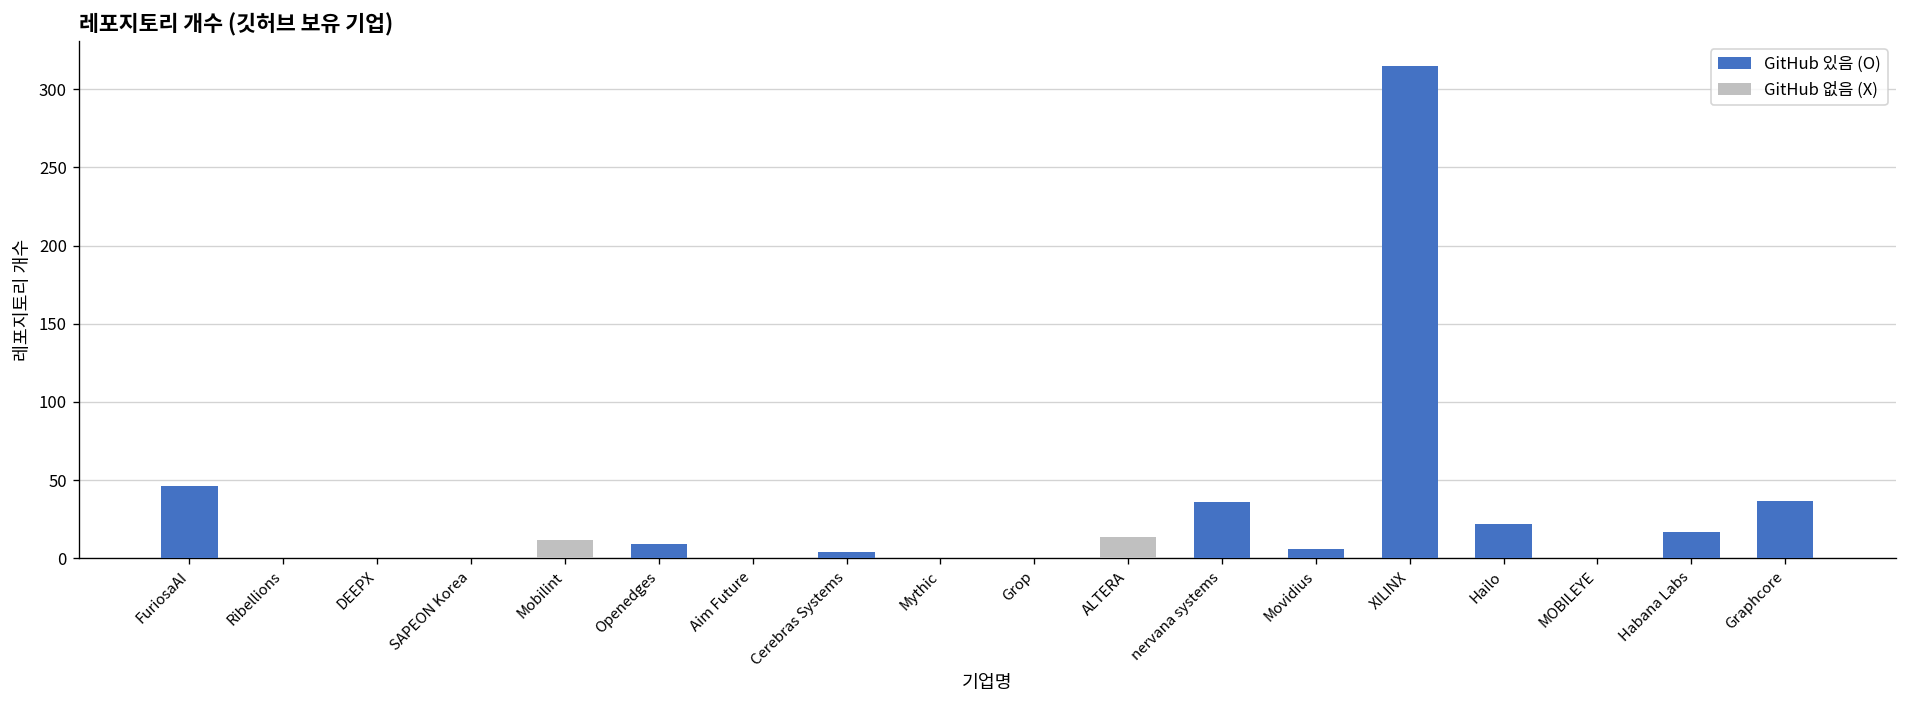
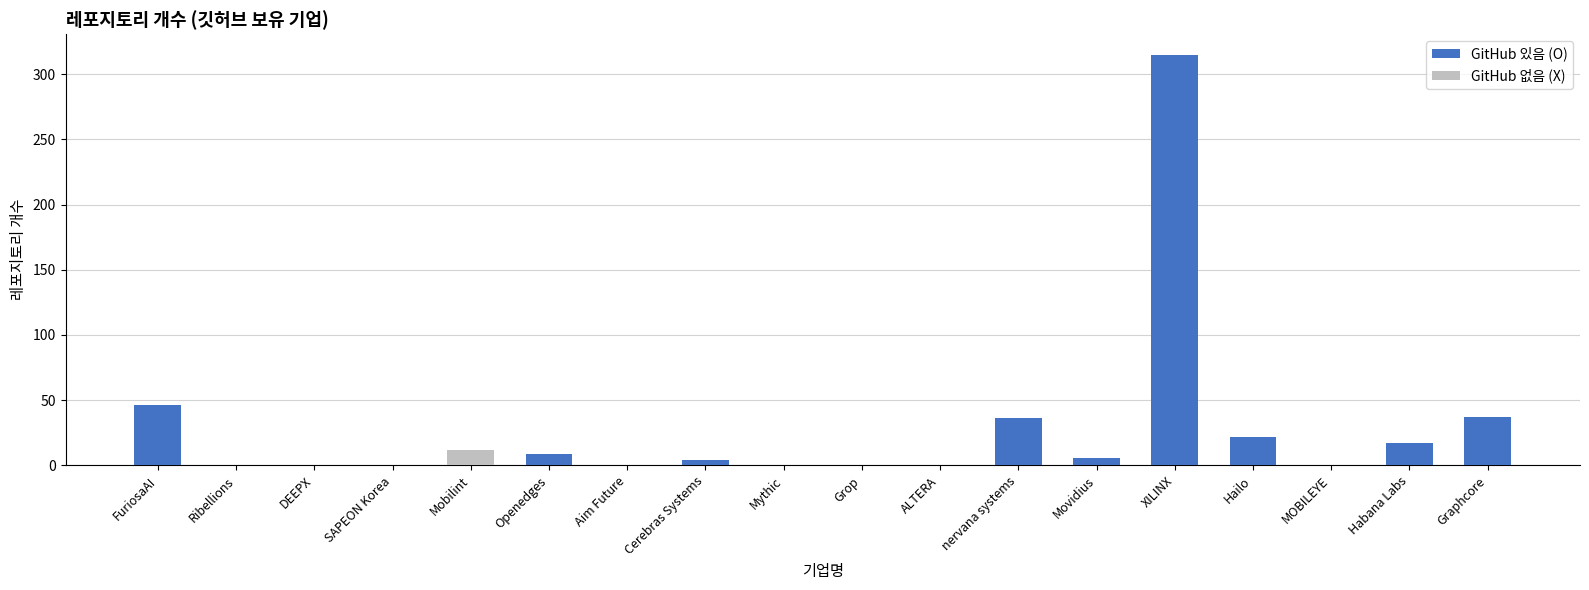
GitHub 없음 (X), ALTERA: 14 -> 0
